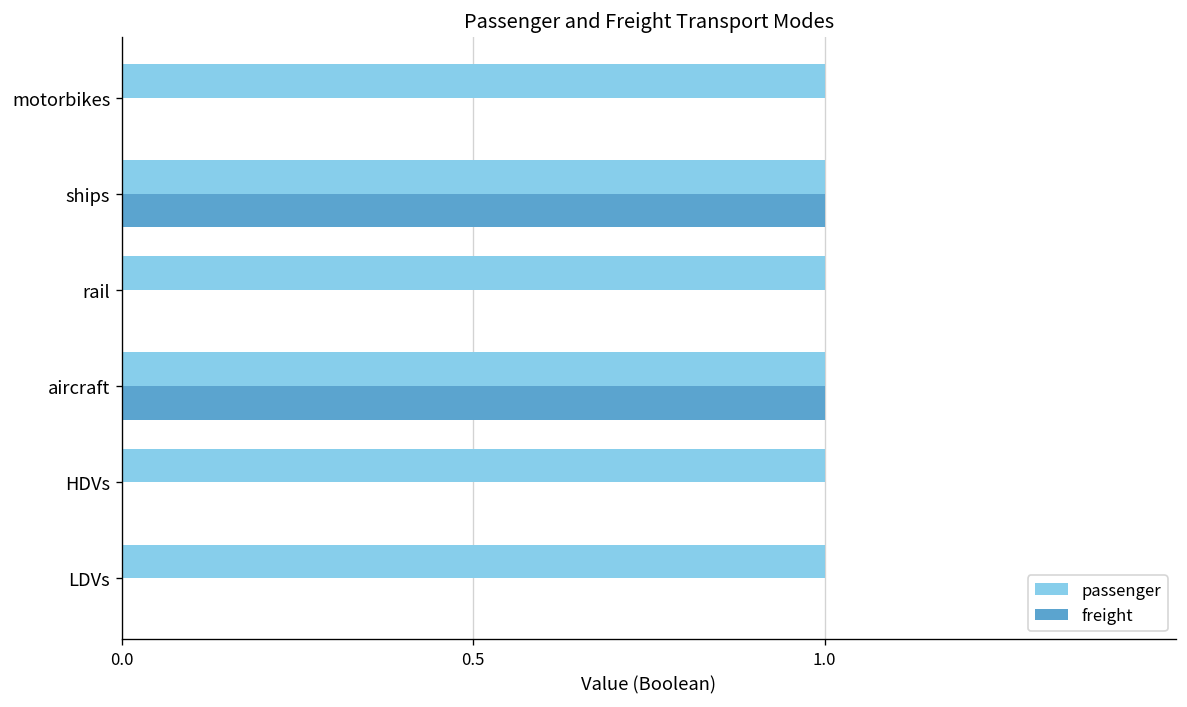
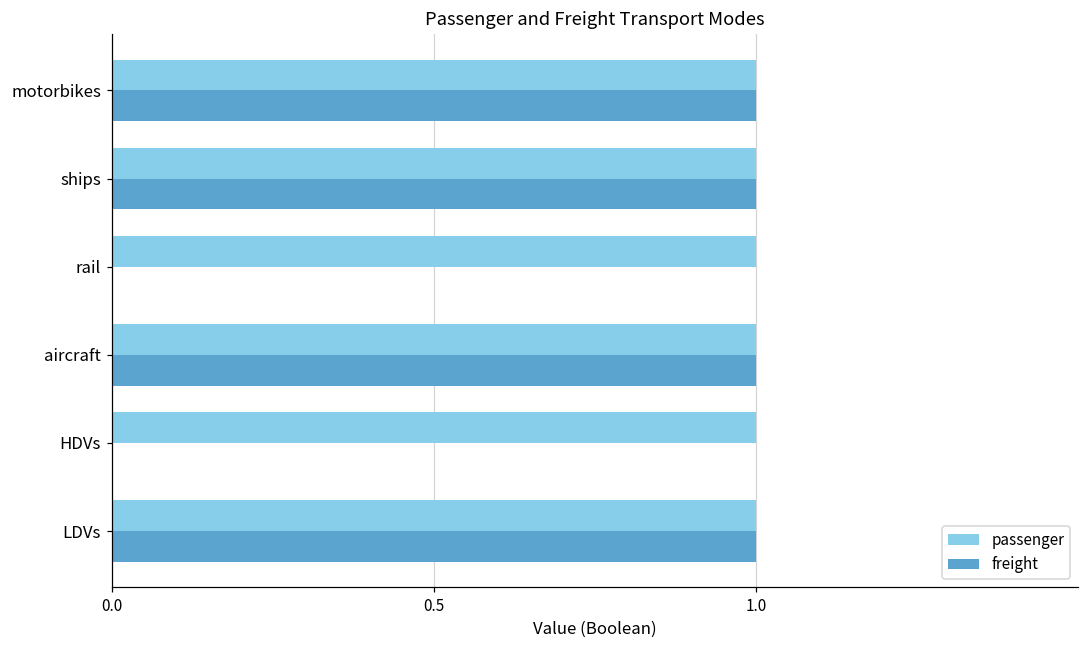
freight, motorbikes: 0 -> 1
freight, LDVs: 0 -> 1
